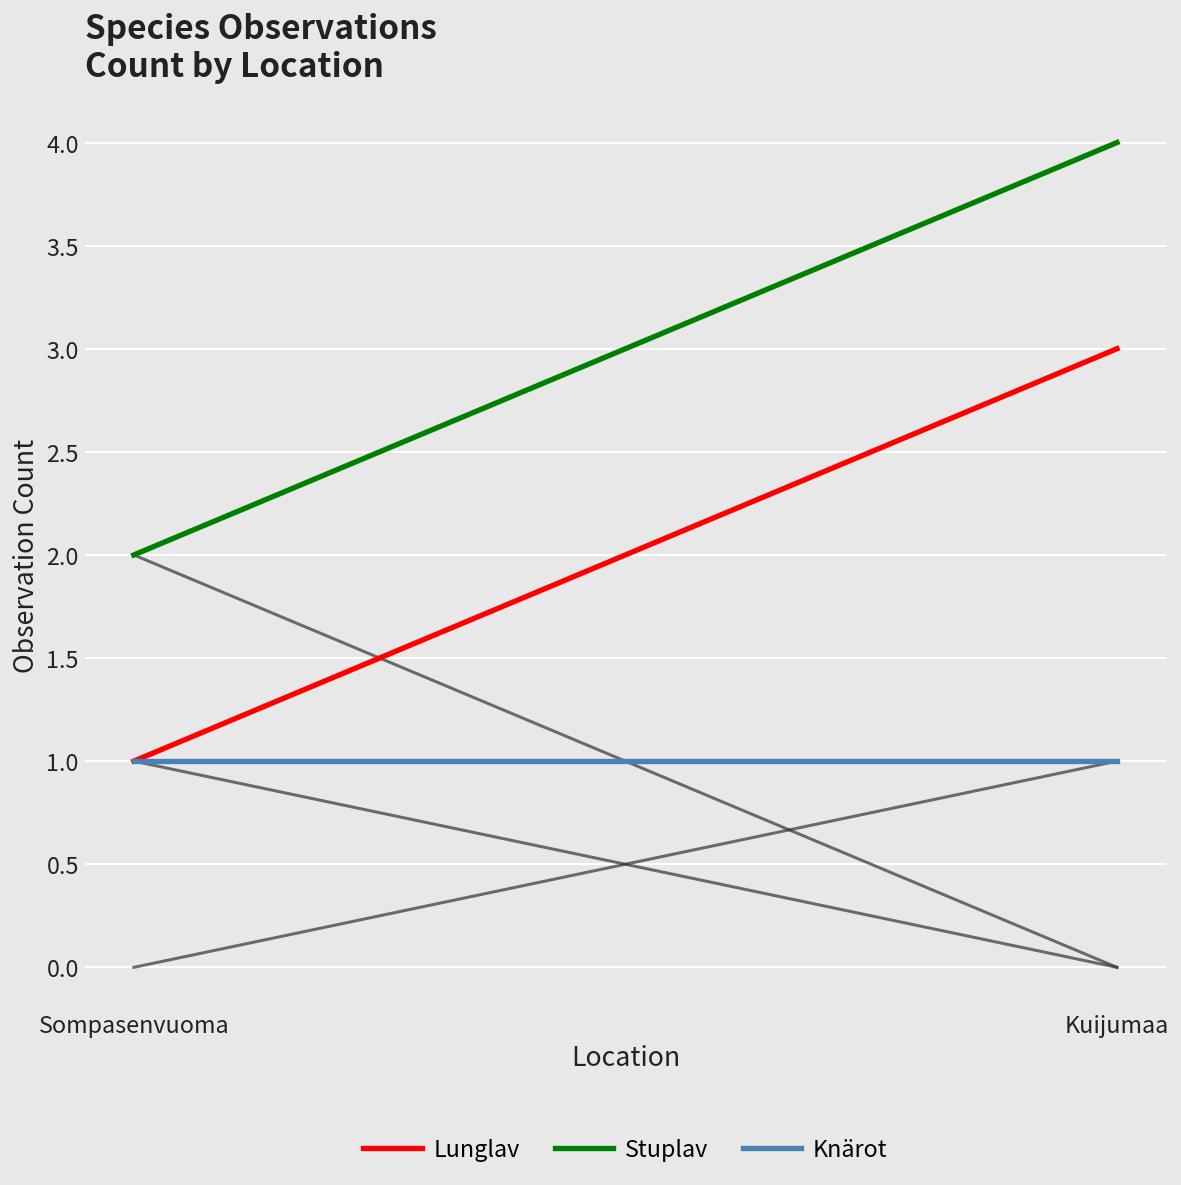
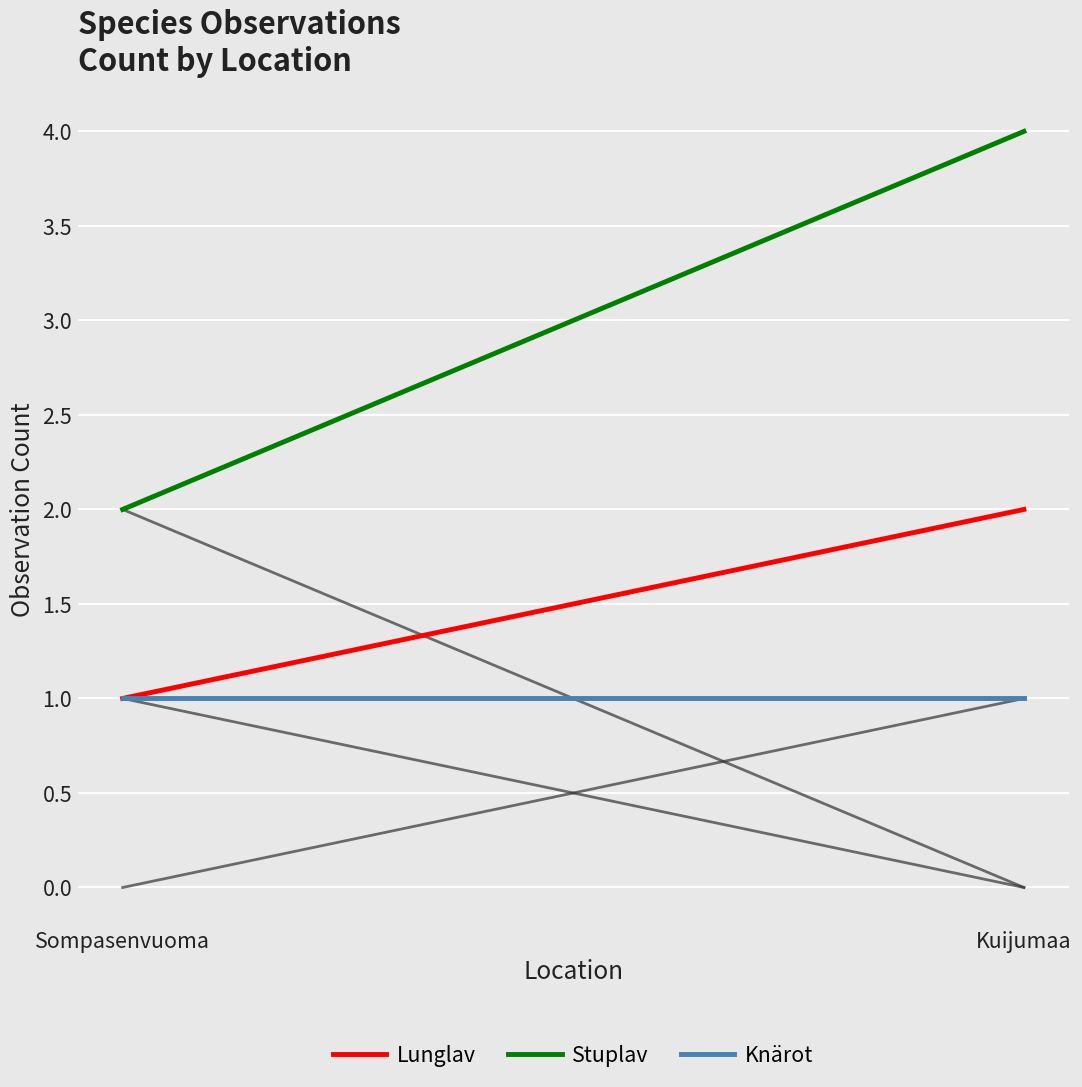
Lunglav, Kuijumaa: 3 -> 2
